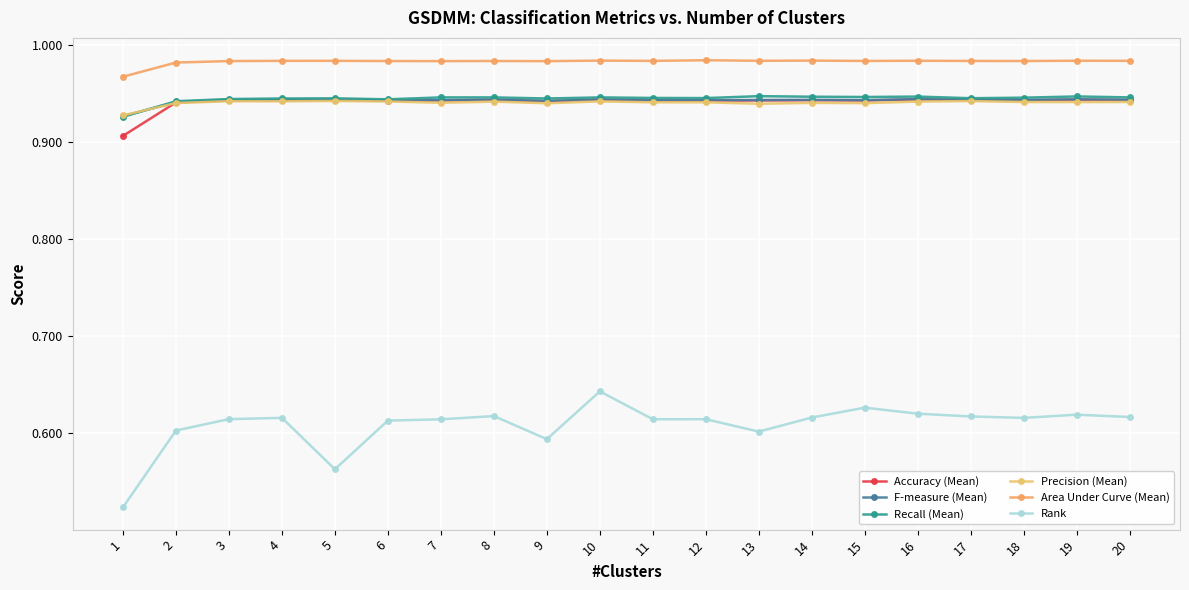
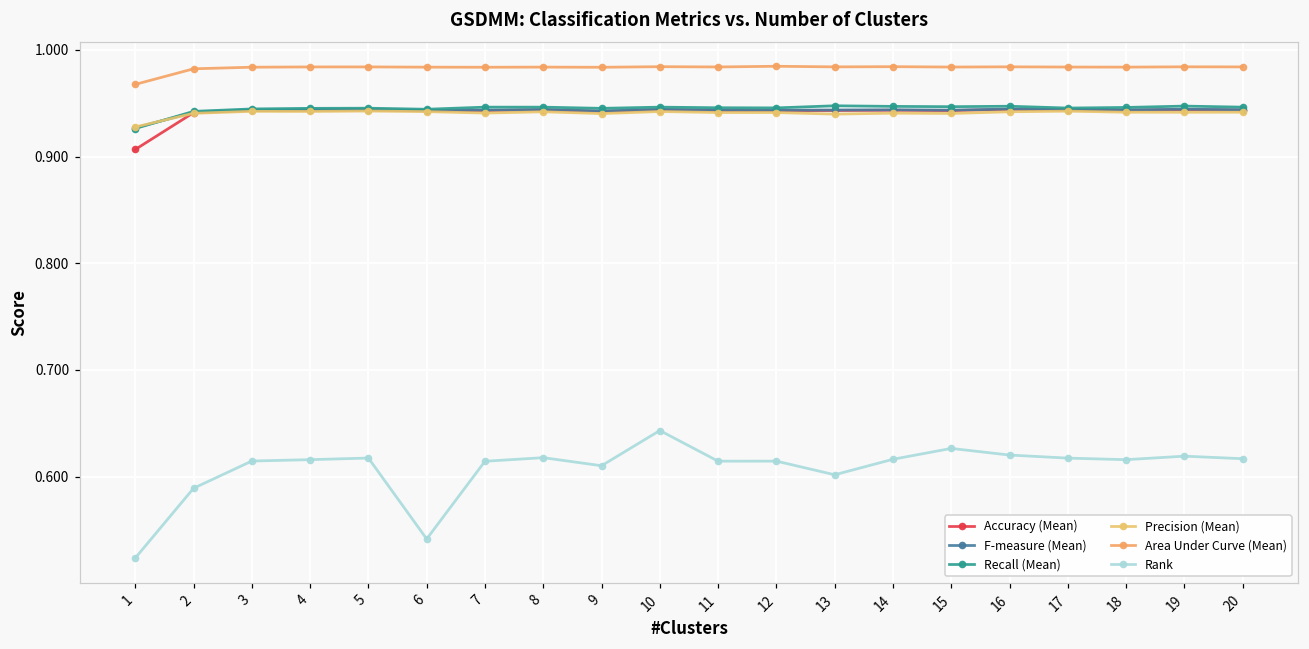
Rank, 2: 0.60 -> 0.59
Rank, 5: 0.56 -> 0.62
Rank, 6: 0.61 -> 0.54
Rank, 9: 0.59 -> 0.61
